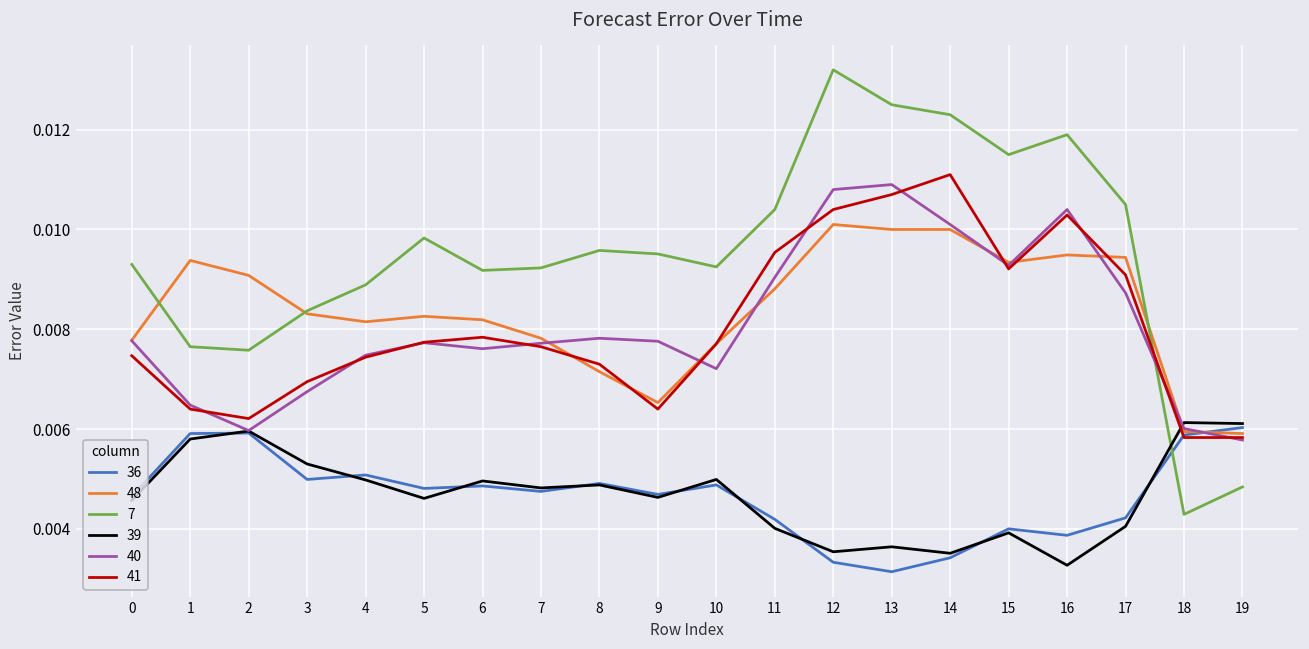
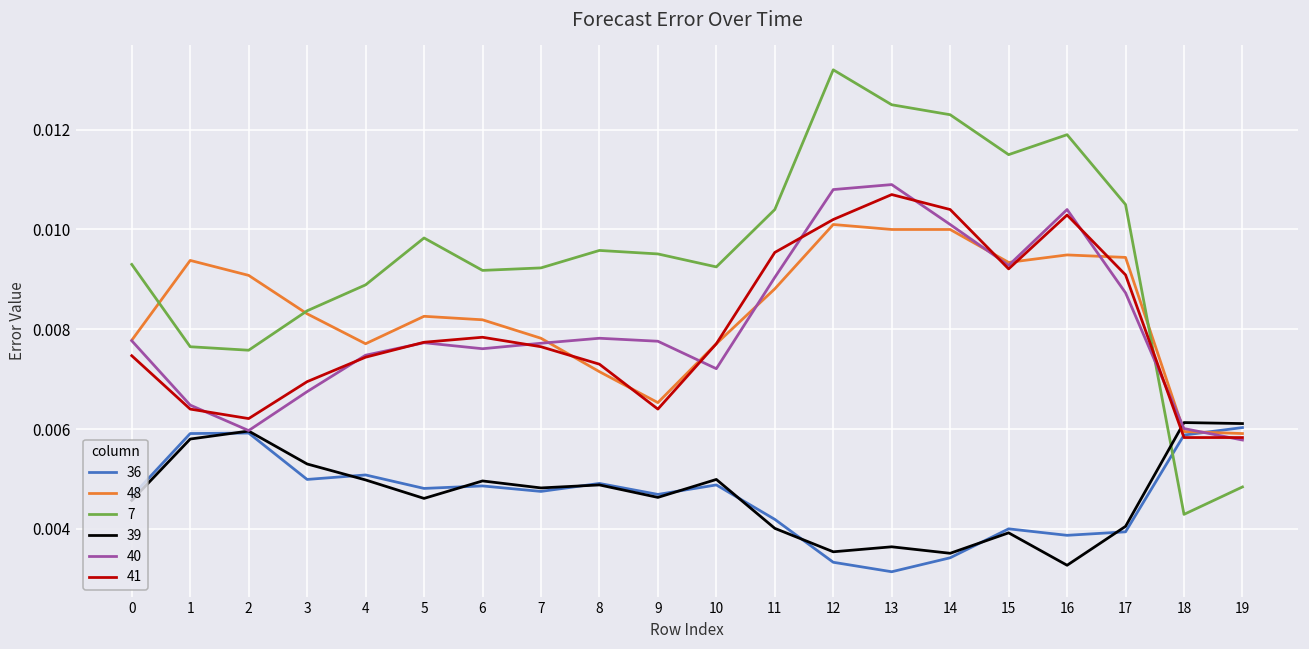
48, 4: 0.0082 -> 0.0077
41, 12: 0.0104 -> 0.0102
41, 14: 0.0111 -> 0.0104
36, 17: 0.0042 -> 0.0039
